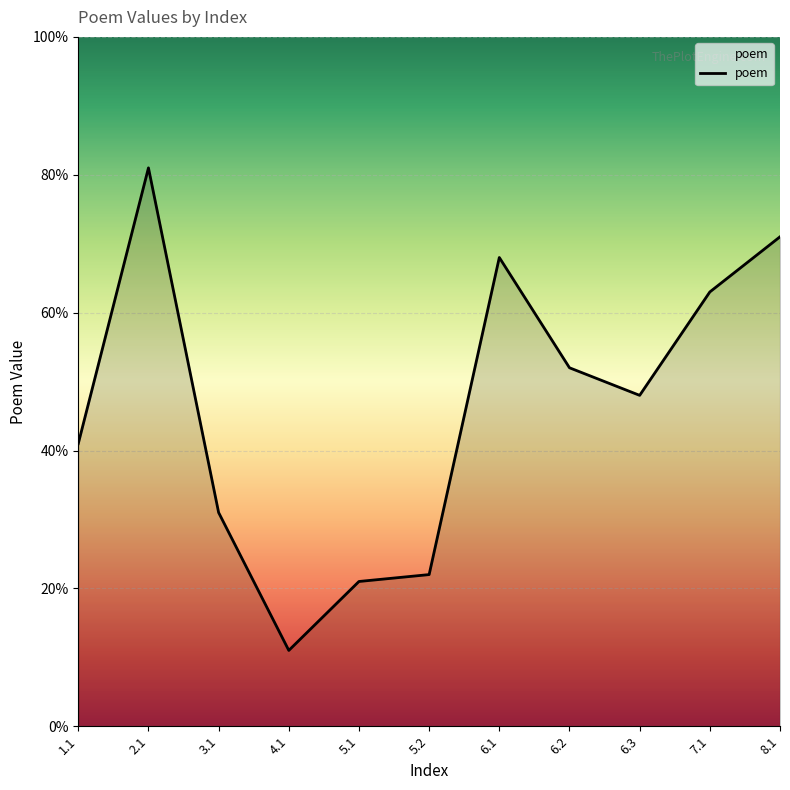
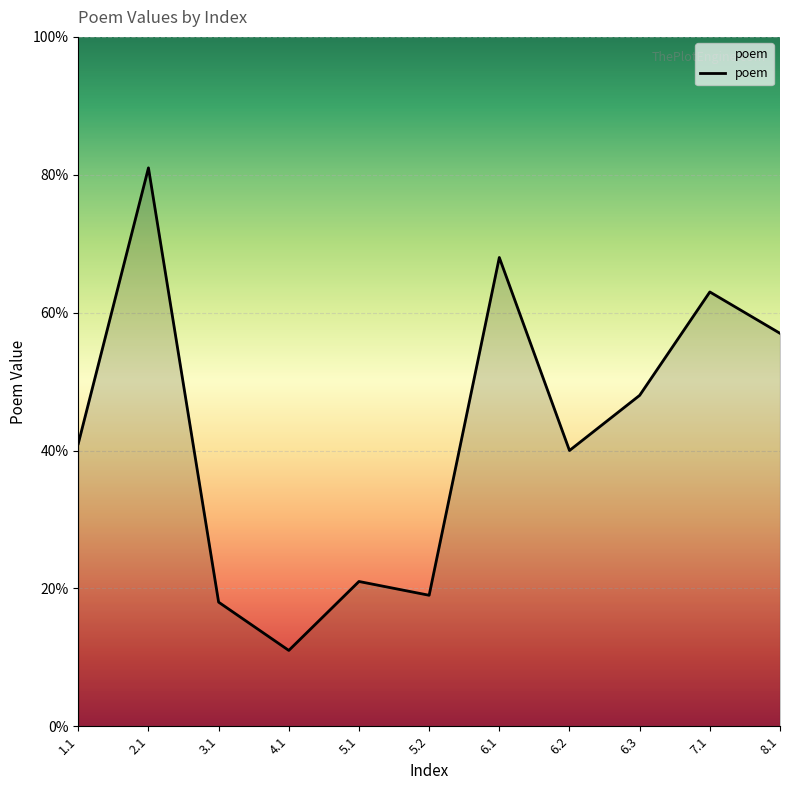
3.1: 31% -> 18%
5.2: 22% -> 19%
6.2: 52% -> 40%
8.1: 71% -> 57%
